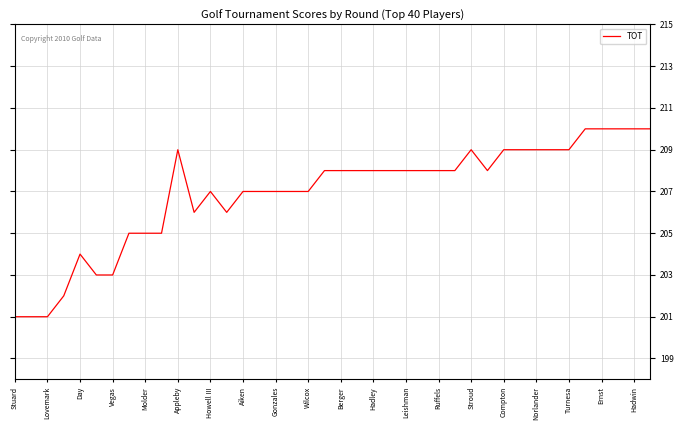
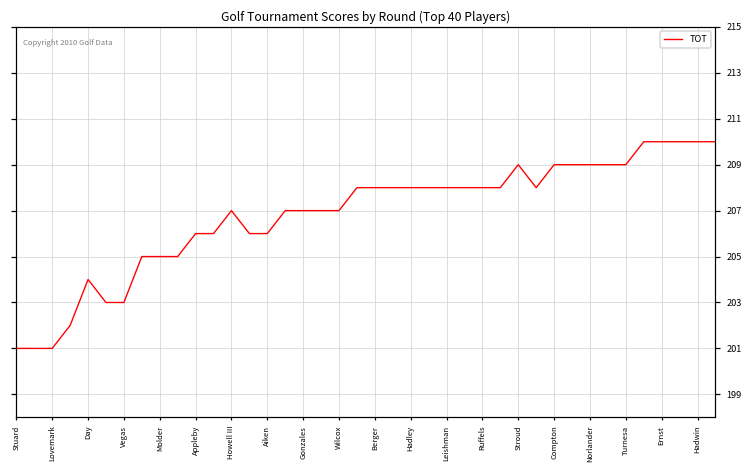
Appleby: 209 -> 206
Aiken: 207 -> 206
